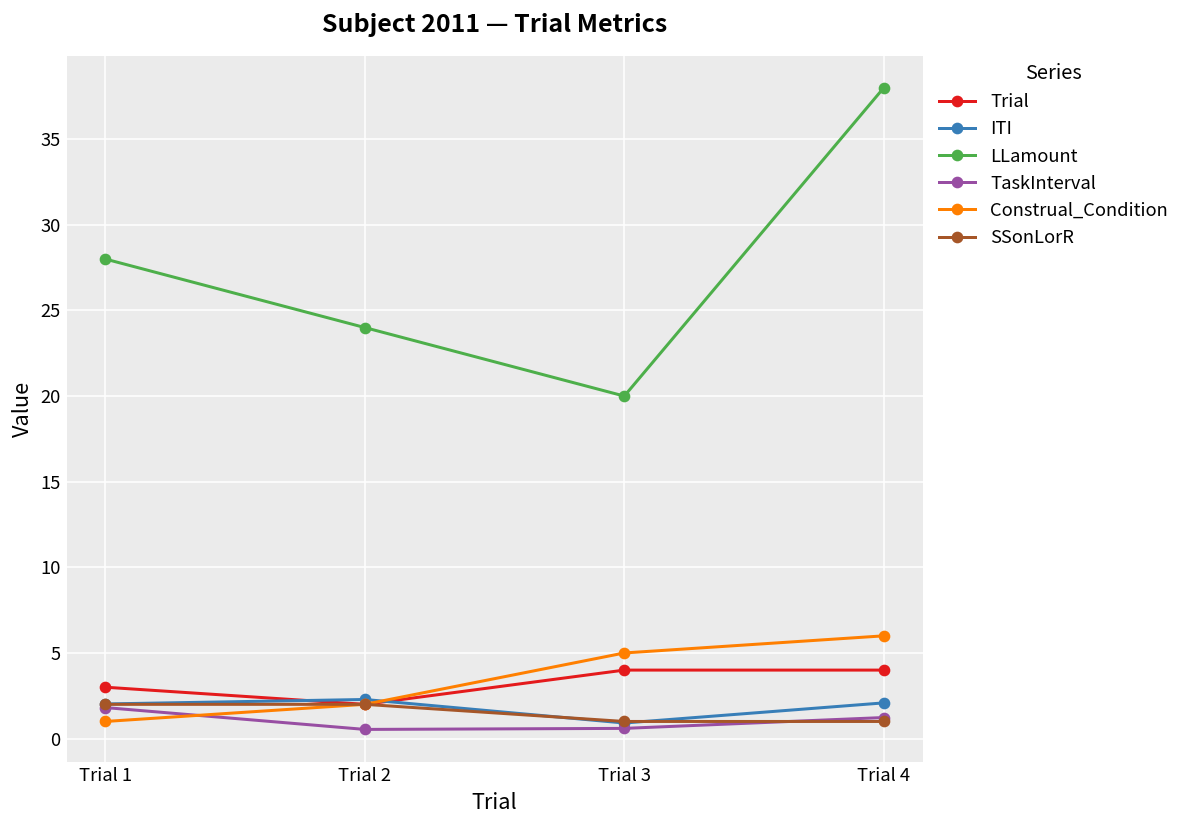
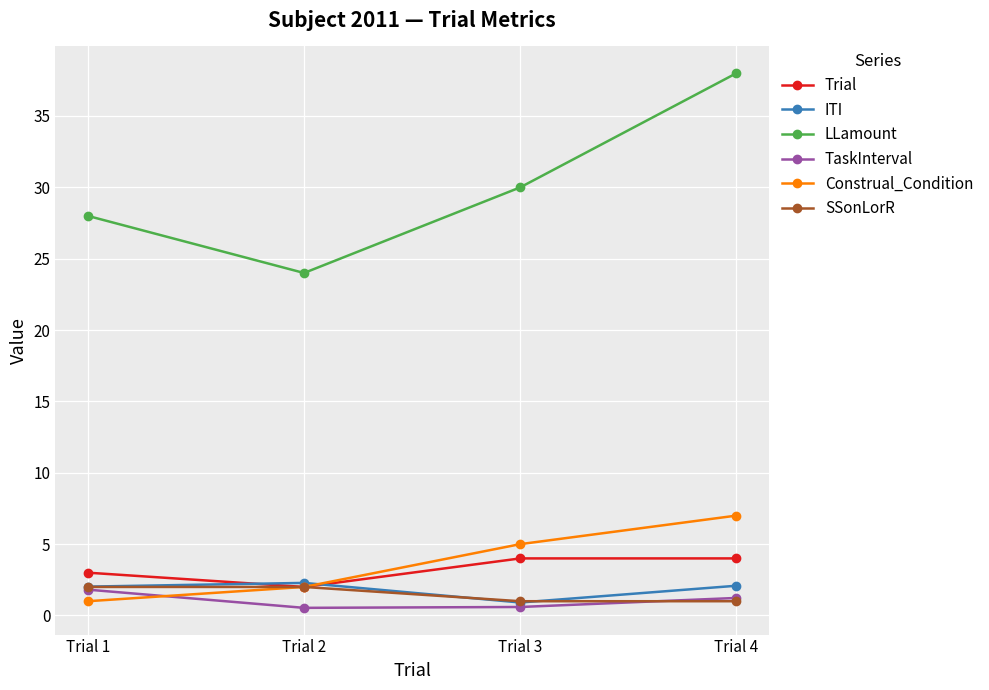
LLamount, Trial 3: 20 -> 30
Construal_Condition, Trial 4: 6 -> 7
